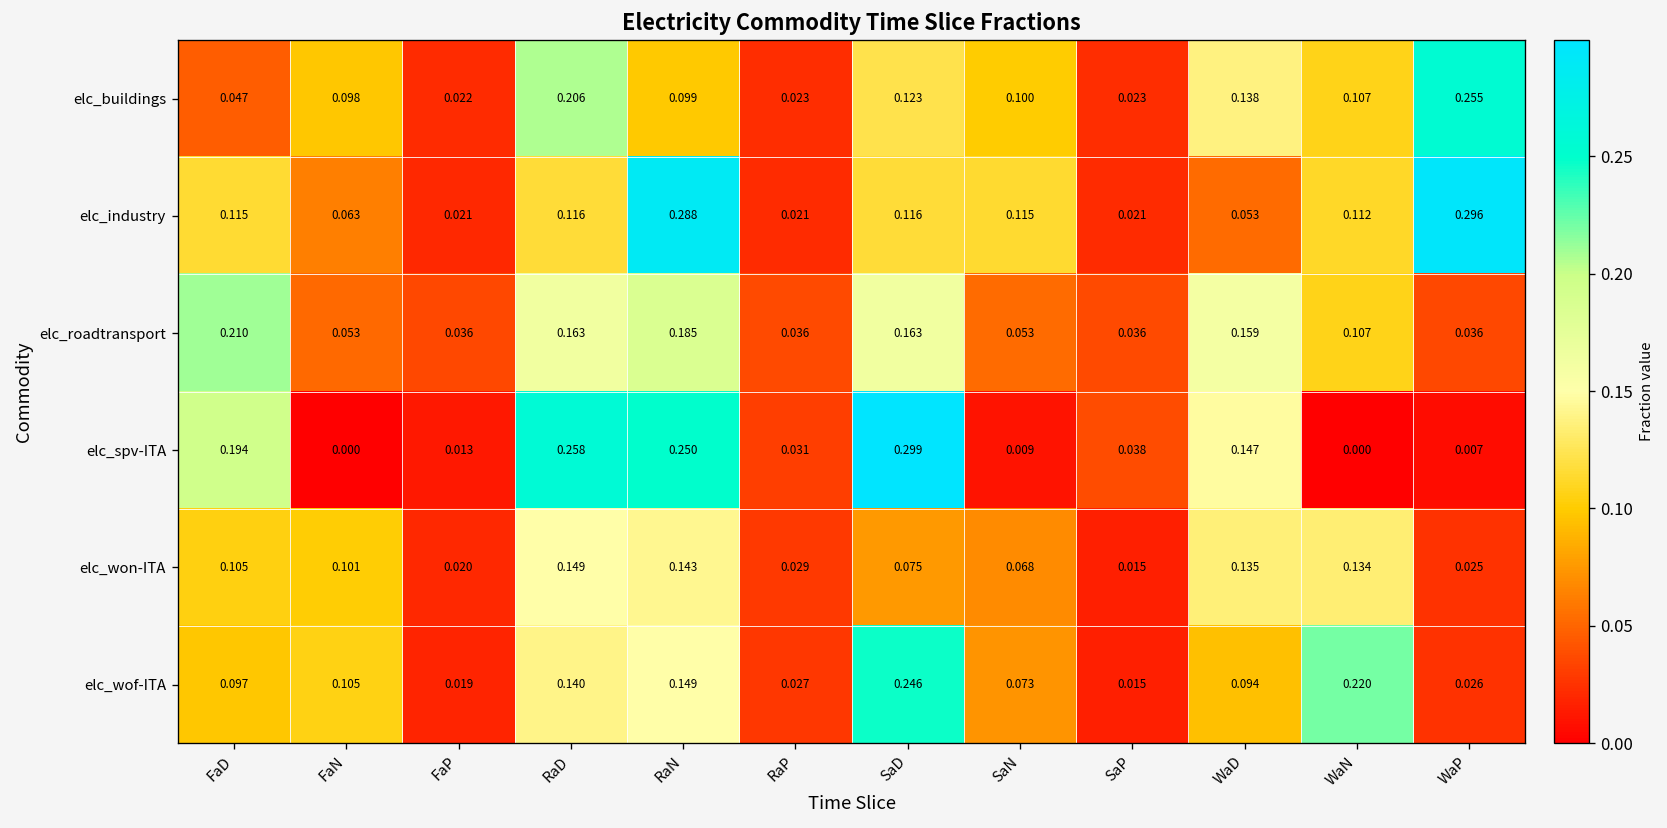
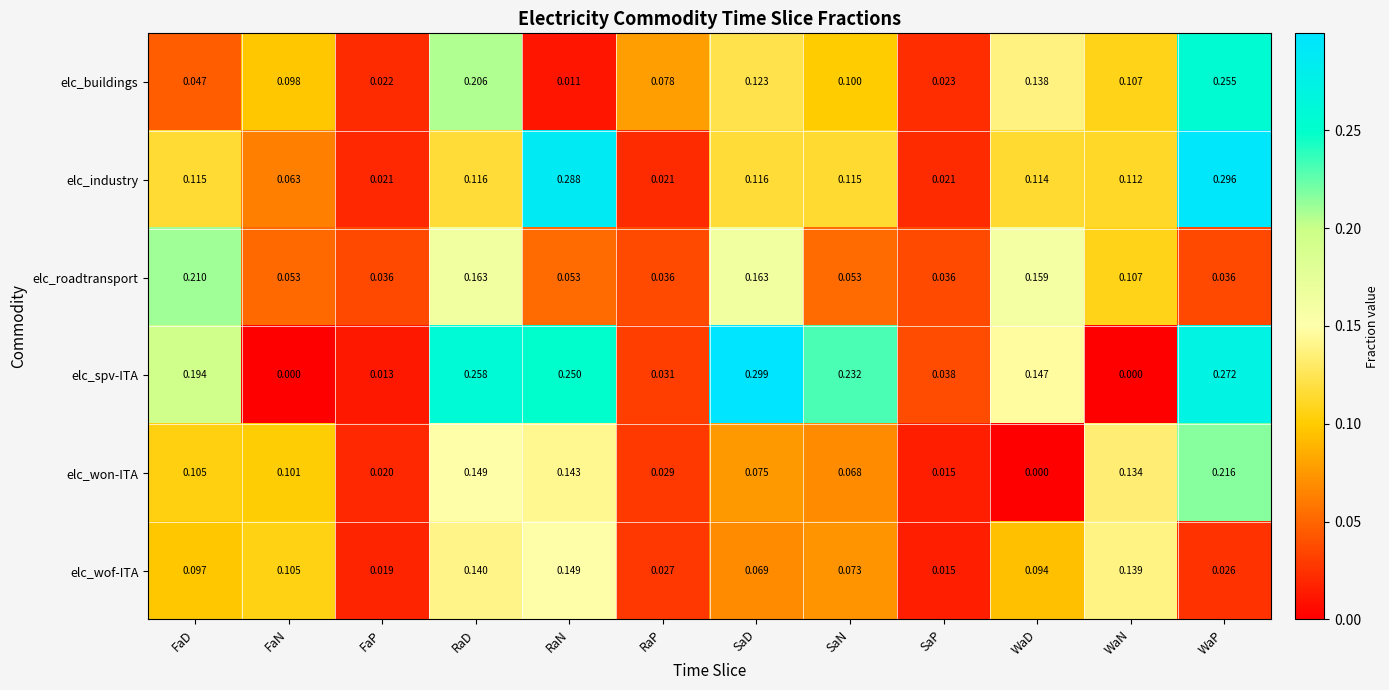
elc_buildings, RaN: 0.099 -> 0.011
elc_buildings, RaP: 0.023 -> 0.078
elc_industry, WaD: 0.053 -> 0.114
elc_roadtransport, RaN: 0.185 -> 0.053
elc_spv-ITA, SaN: 0.009 -> 0.232
elc_spv-ITA, WaP: 0.007 -> 0.272
elc_won-ITA, WaD: 0.135 -> 0.000
elc_won-ITA, WaP: 0.025 -> 0.216
elc_wof-ITA, SaD: 0.246 -> 0.069
elc_wof-ITA, WaN: 0.220 -> 0.139
